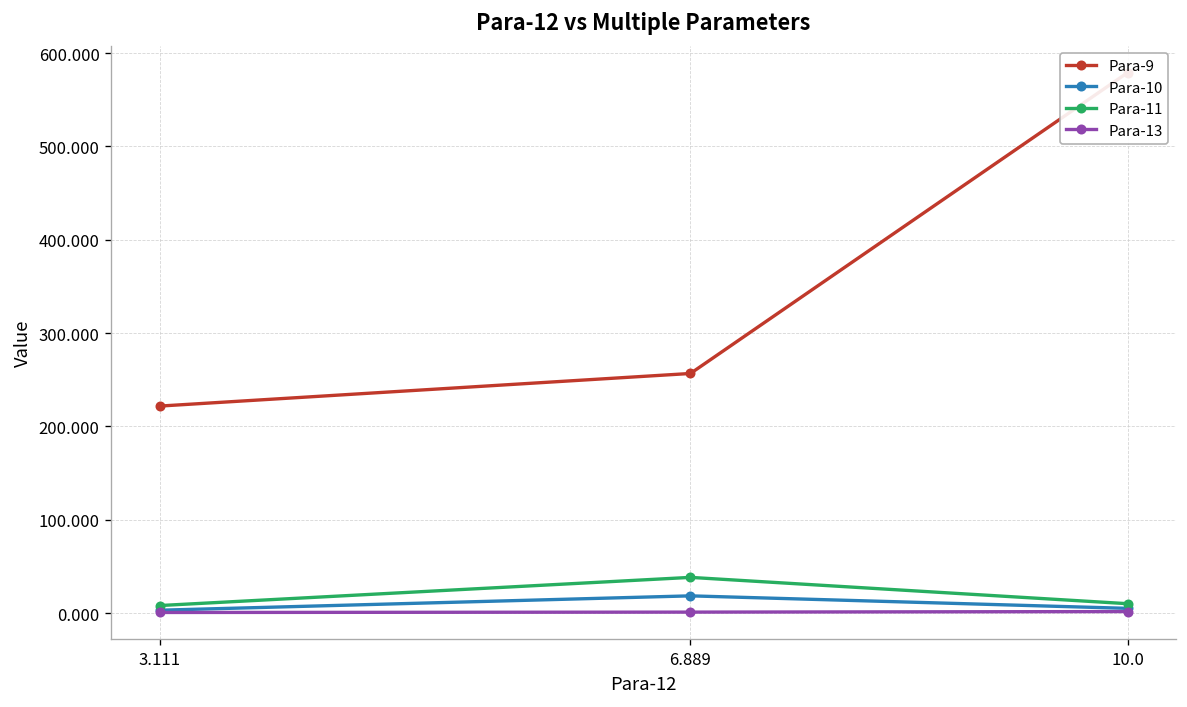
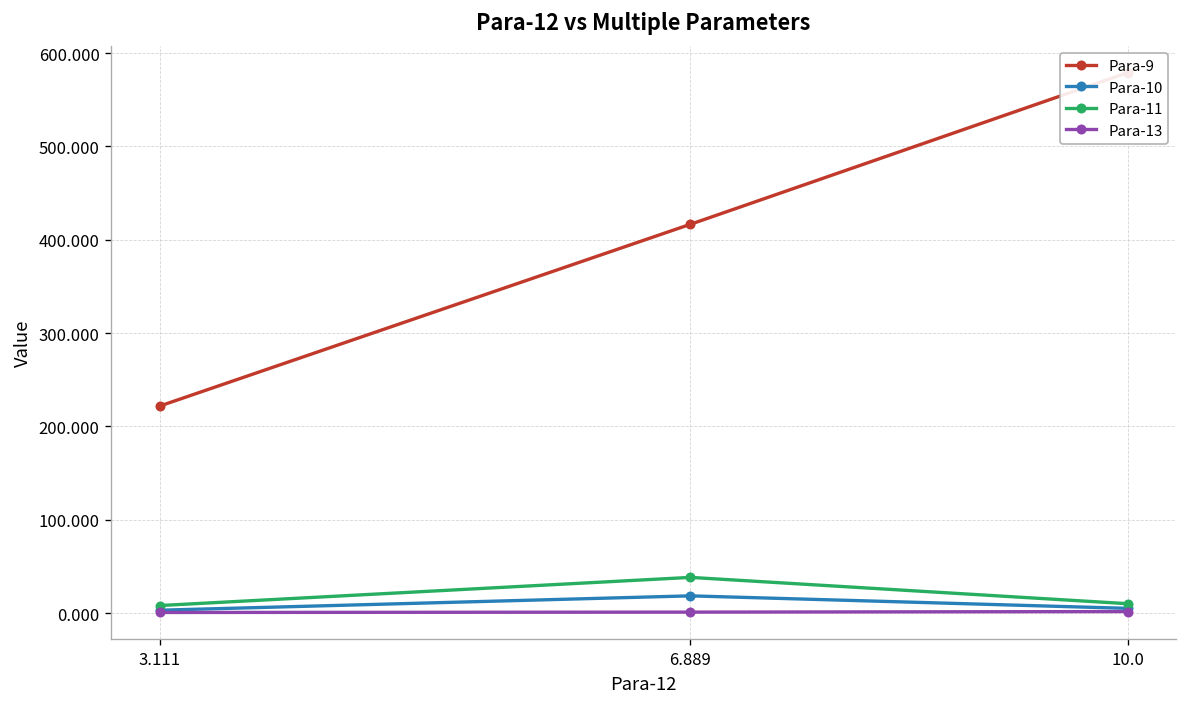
Para-9, 6.889: 260 -> 420
